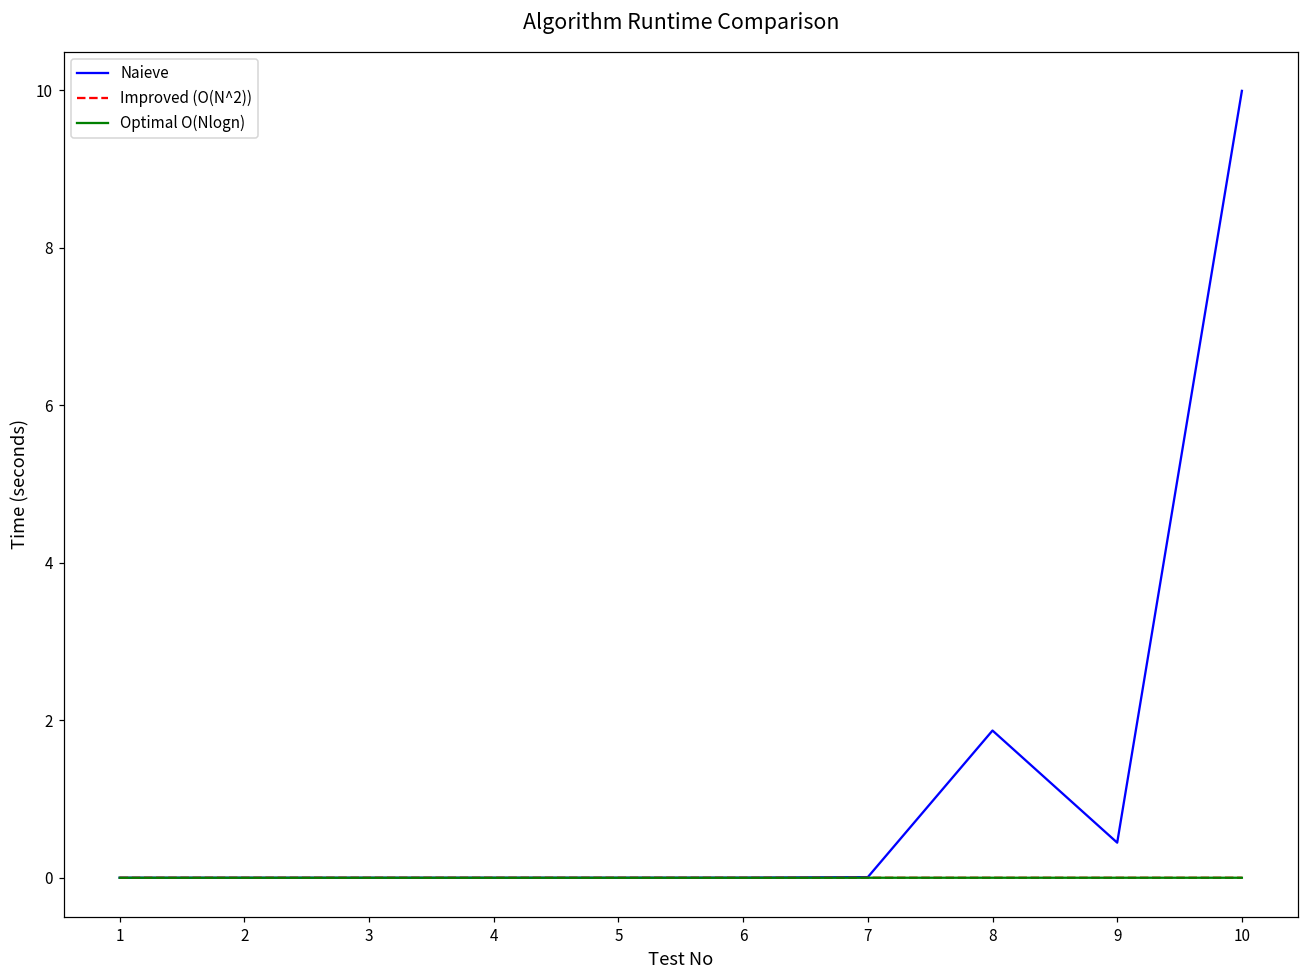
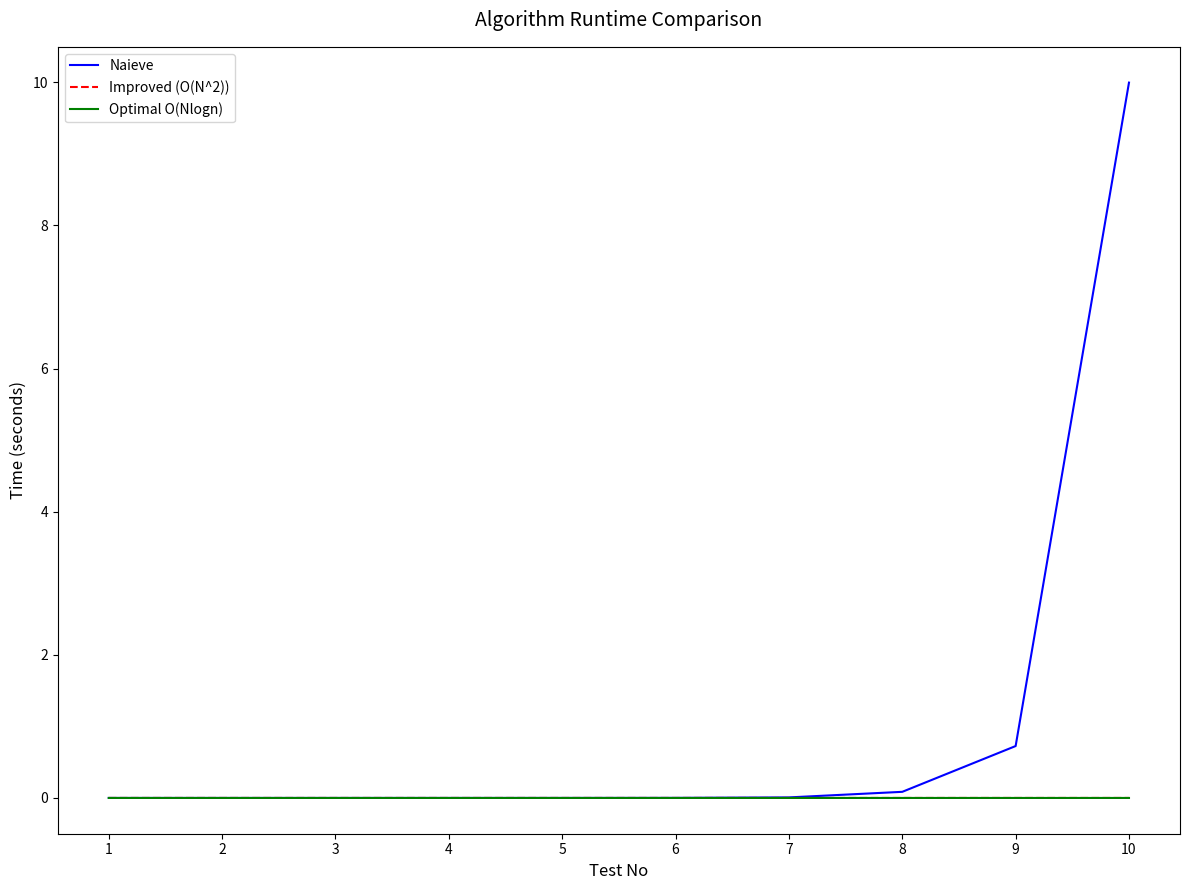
Naieve, 8: 1.9 -> 0.1
Naieve, 9: 0.4 -> 0.7
